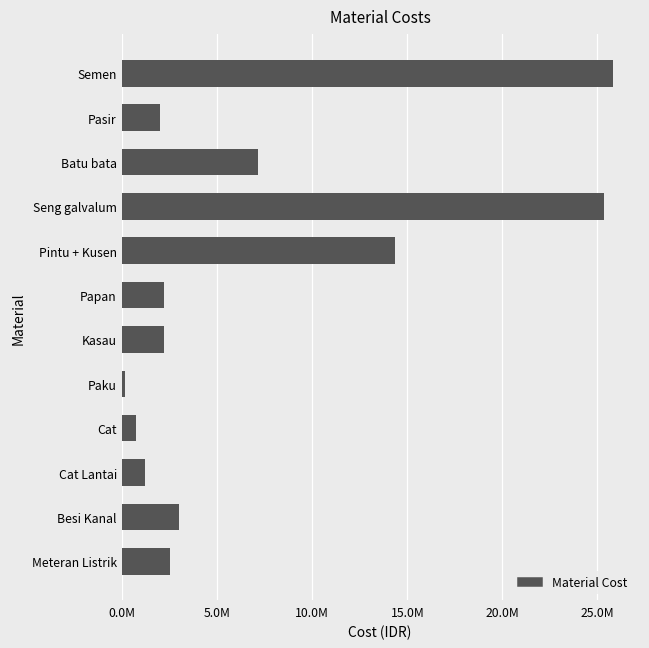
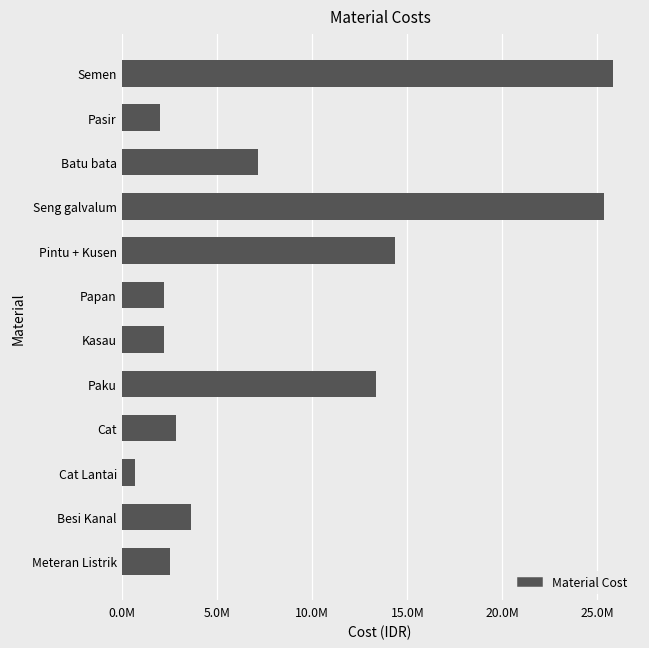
Paku: 100000 -> 13400000
Cat: 700000 -> 2800000
Cat Lantai: 1200000 -> 700000
Besi Kanal: 3000000 -> 3600000
